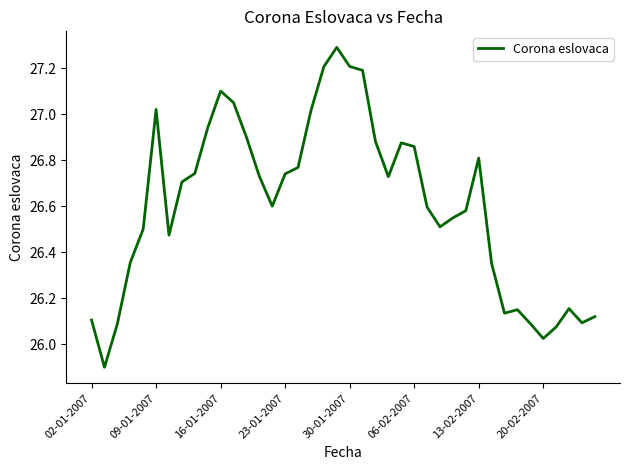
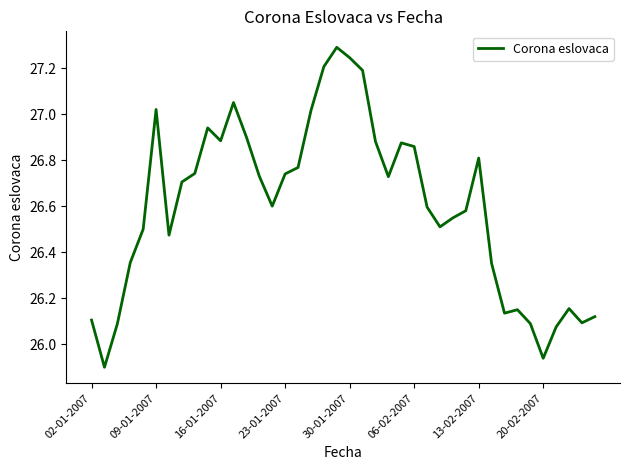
16-01-2007: 27.10 -> 26.88
30-01-2007: 27.21 -> 27.25
20-02-2007: 26.03 -> 25.94
